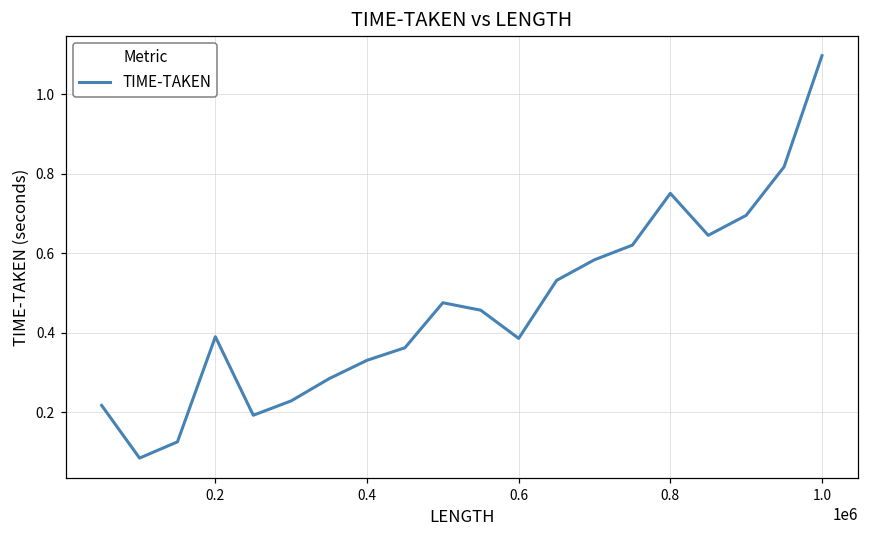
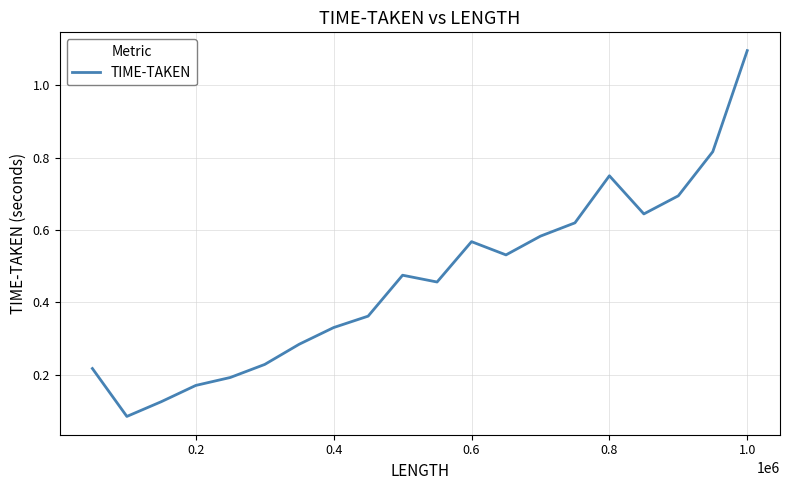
0.2: 0.39 -> 0.17
0.6: 0.39 -> 0.57
